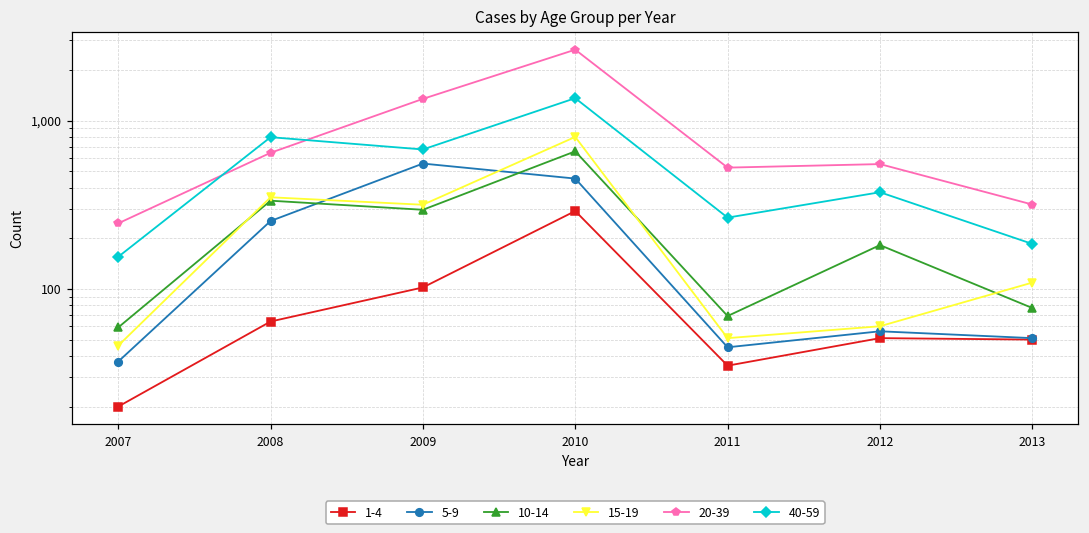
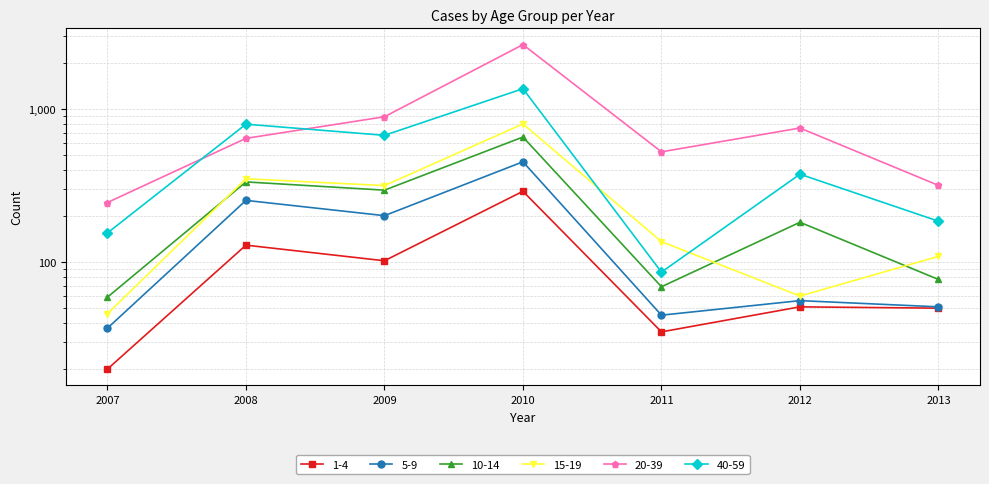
1-4, 2008: 64 -> 130
5-9, 2009: 560 -> 200
20-39, 2009: 1,300 -> 900
15-19, 2011: 51 -> 140
40-59, 2011: 270 -> 90
20-39, 2012: 550 -> 800
